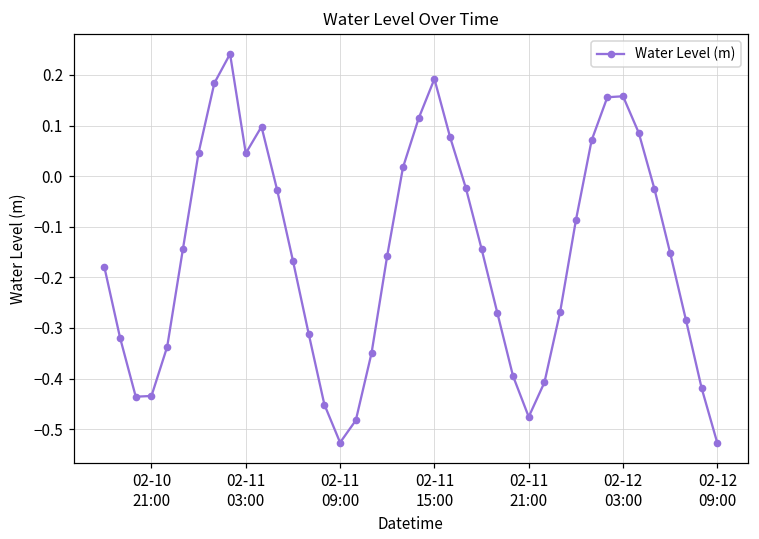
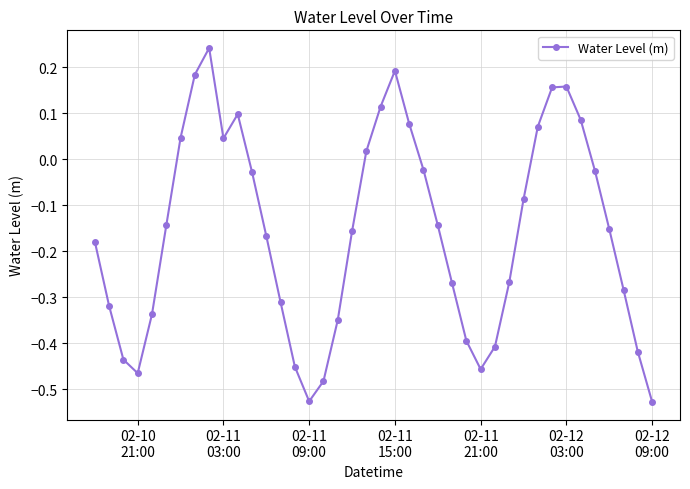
02-10 21:00: -0.43 -> -0.47
02-11 21:00: -0.48 -> -0.46
